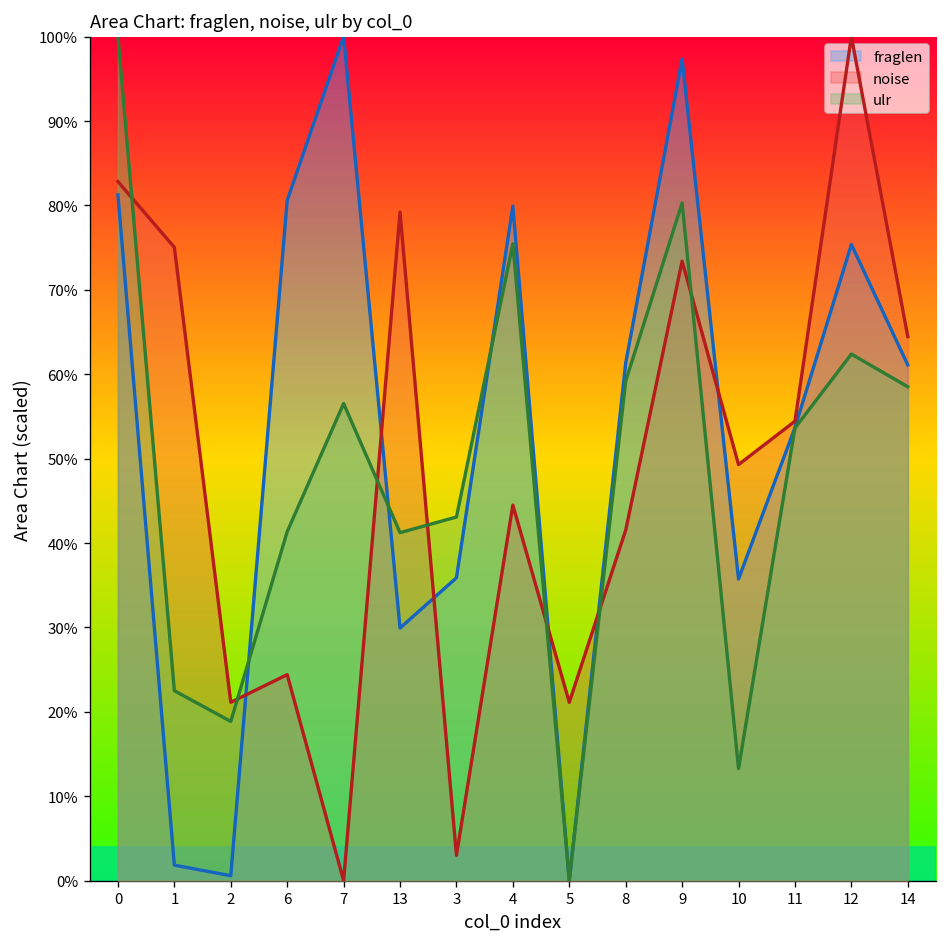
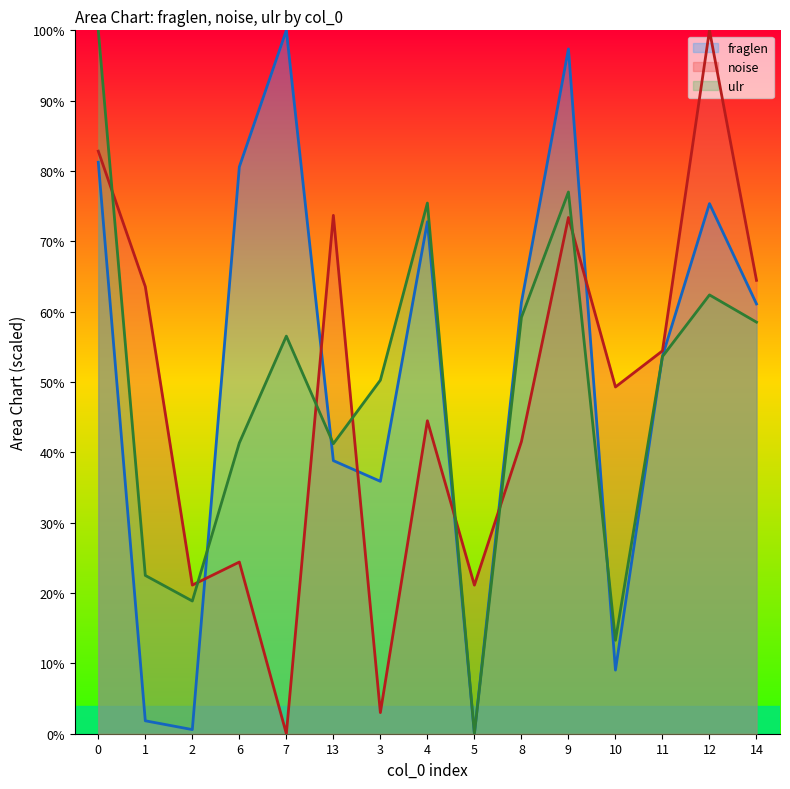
noise, 1: 75% -> 64%
fraglen, 13: 30% -> 39%
noise, 13: 79% -> 74%
ulr, 3: 43% -> 50%
fraglen, 4: 80% -> 73%
ulr, 9: 80% -> 77%
fraglen, 10: 36% -> 9%
